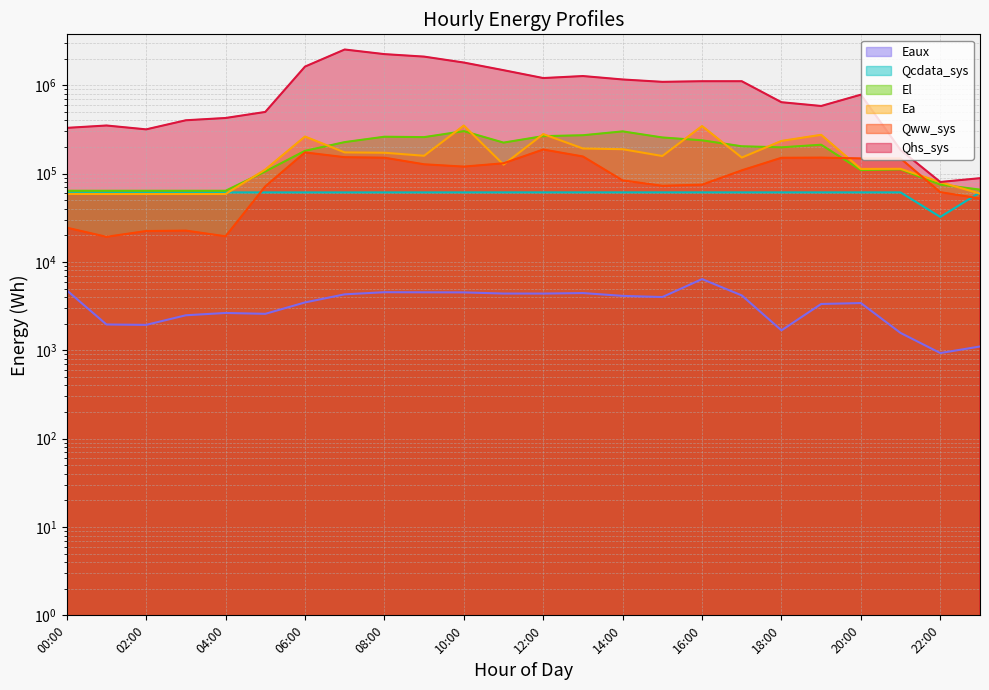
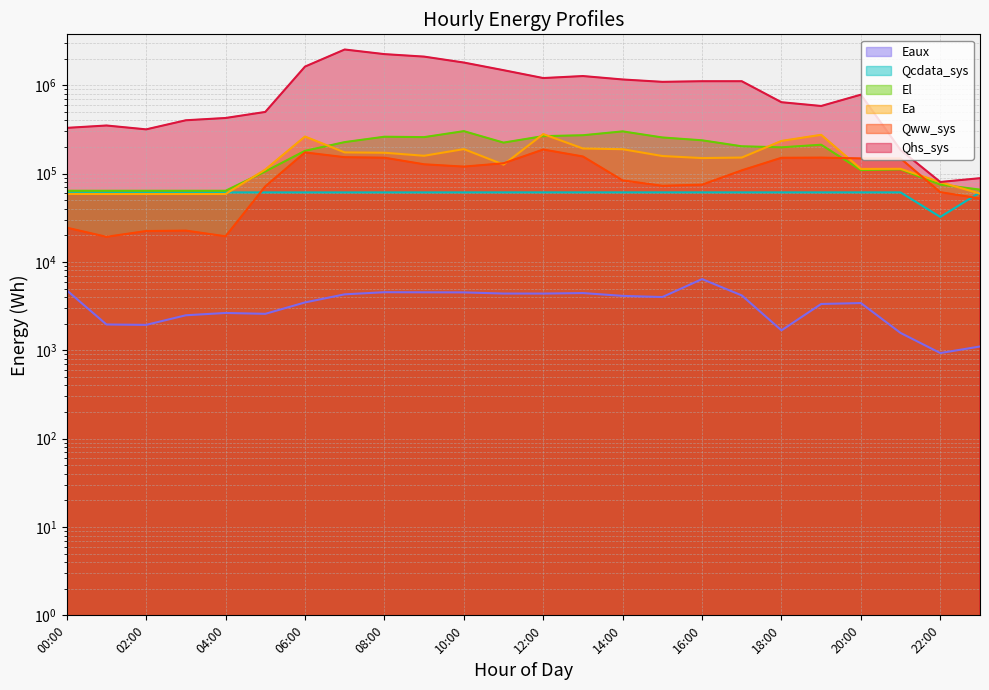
Ea, 10:00: 350000 -> 190000
Ea, 16:00: 350000 -> 150000
